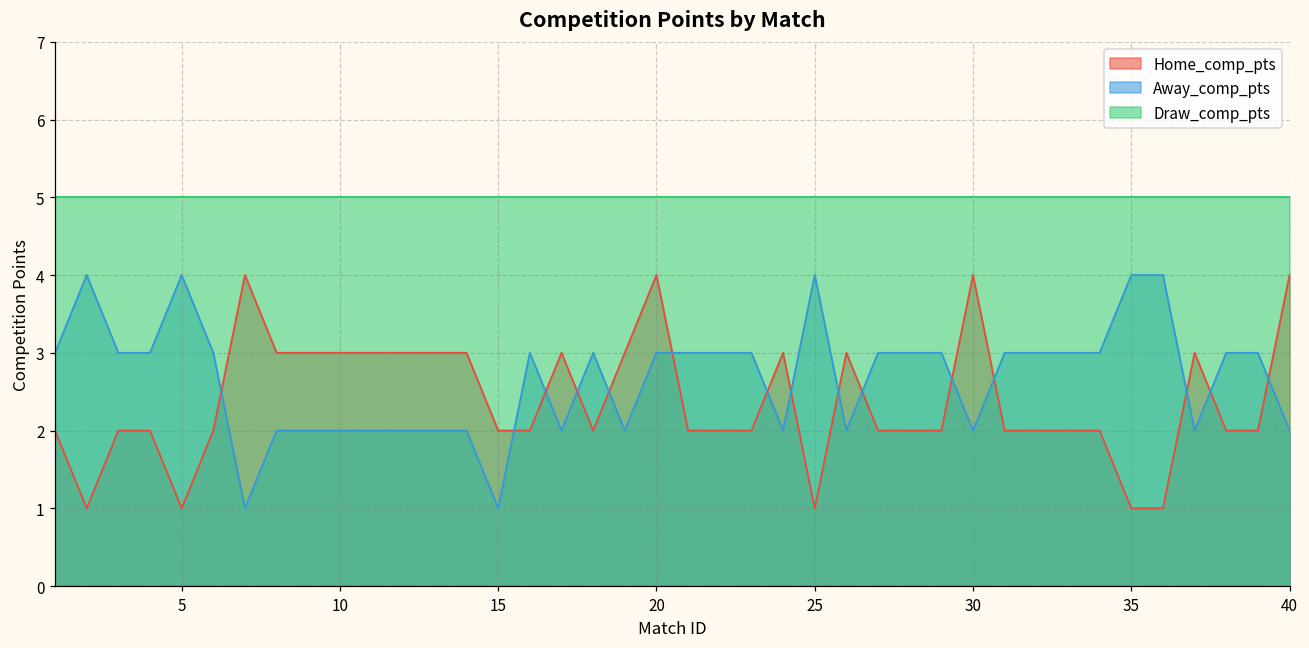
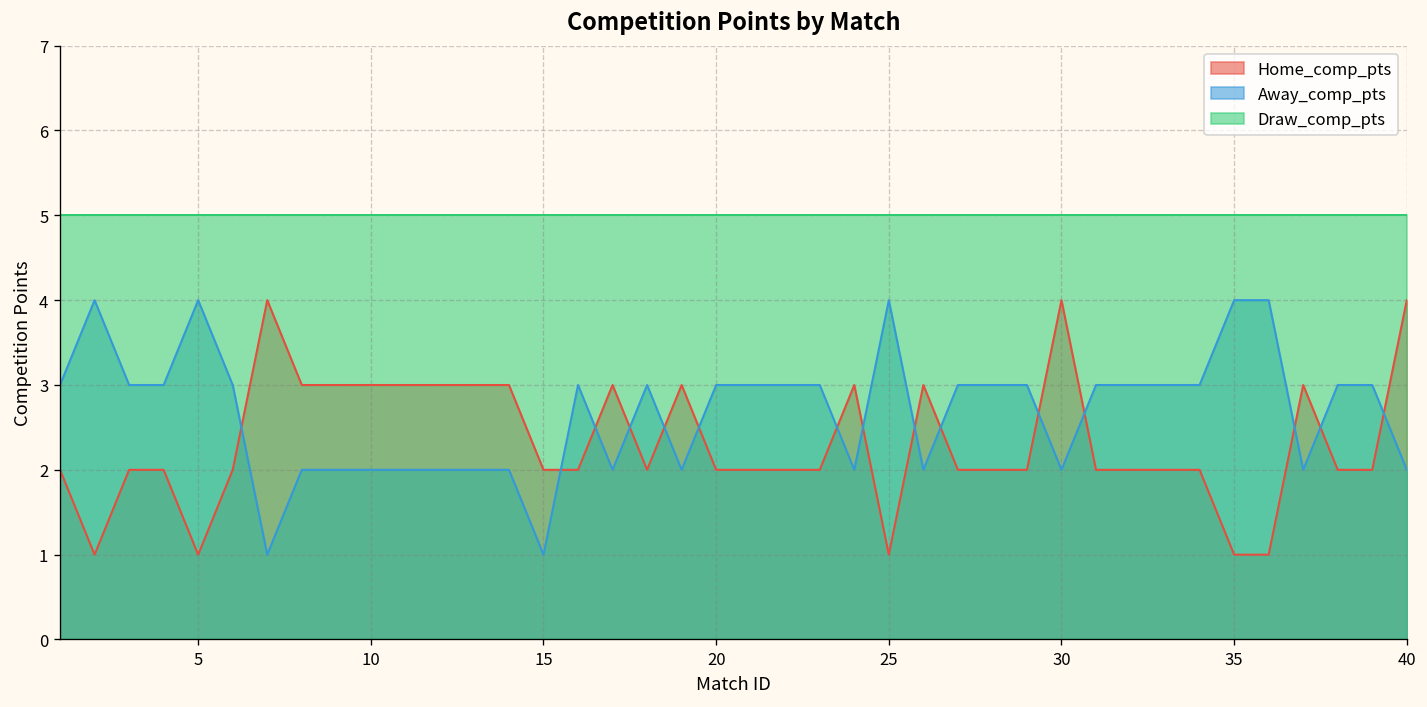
Home_comp_pts, 20: 4 -> 2
